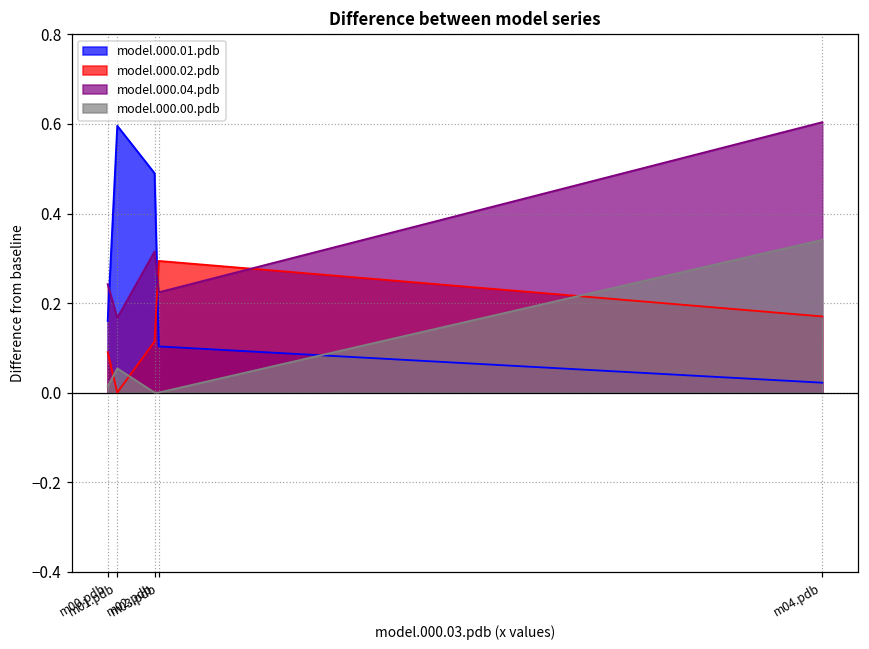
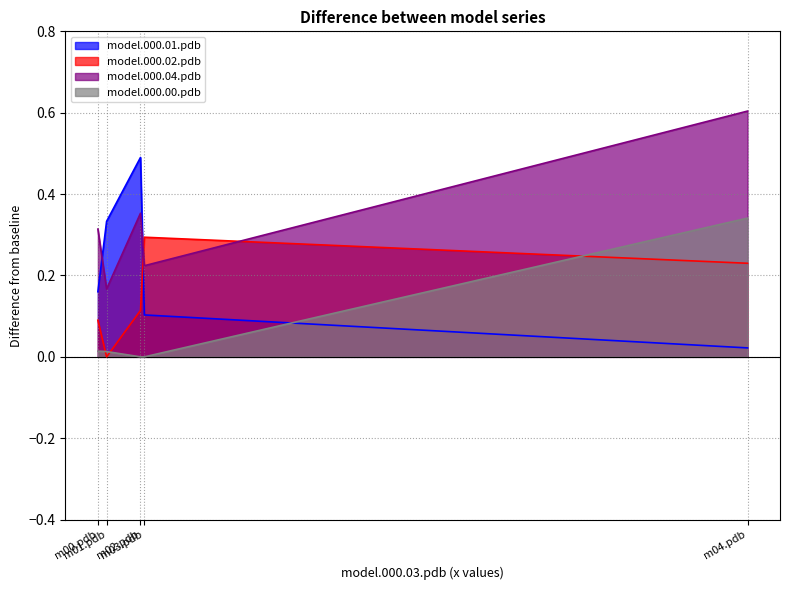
model.000.04.pdb, m00.pdb: 0.24 -> 0.31
model.000.01.pdb, m01.pdb: 0.60 -> 0.33
model.000.00.pdb, m01.pdb: 0.05 -> 0.01
model.000.04.pdb, m02.pdb: 0.32 -> 0.35
model.000.02.pdb, m04.pdb: 0.17 -> 0.23
